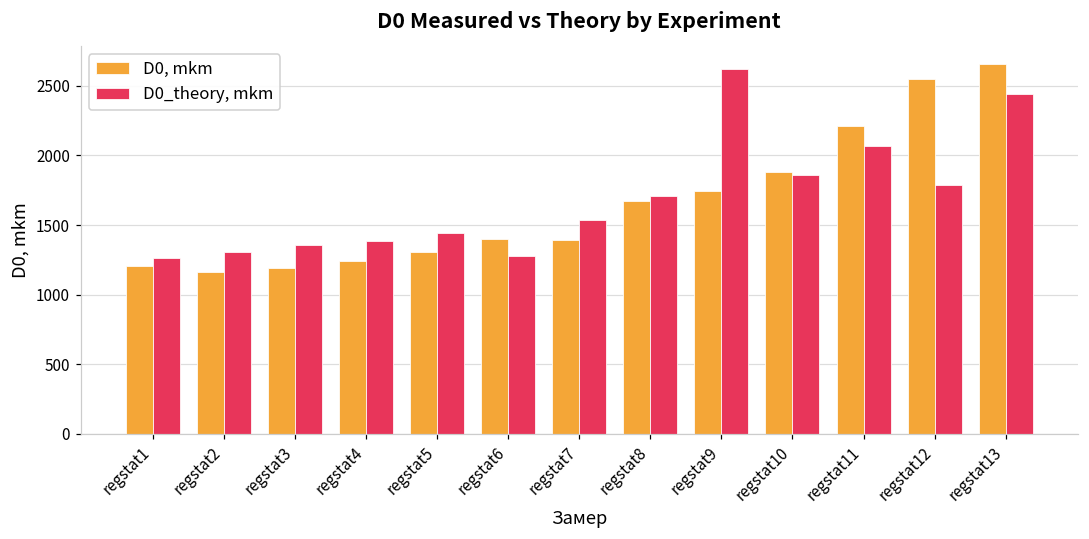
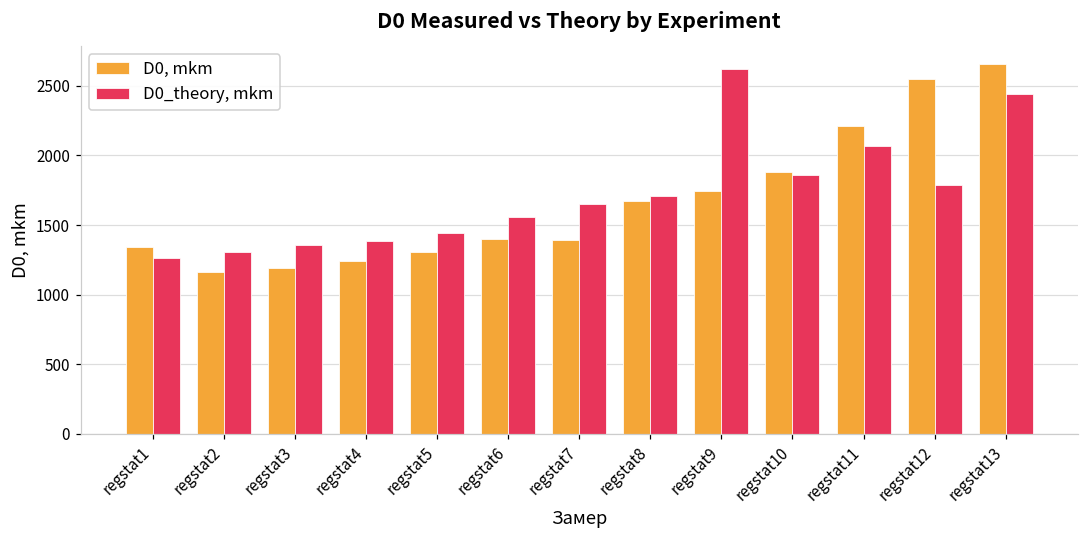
D0, mkm, regstat1: 1210 -> 1340
D0_theory, mkm, regstat6: 1280 -> 1560
D0_theory, mkm, regstat7: 1540 -> 1650
